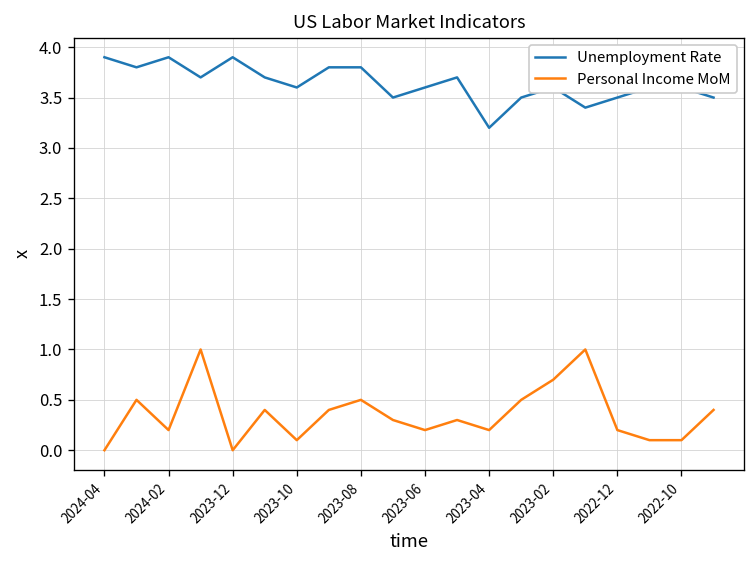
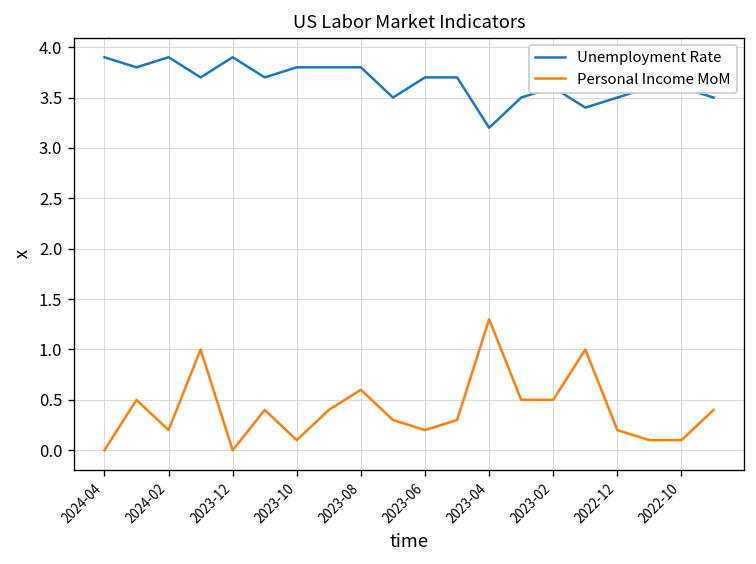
Unemployment Rate, 2023-10: 3.6 -> 3.8
Personal Income MoM, 2023-08: 0.5 -> 0.6
Unemployment Rate, 2023-06: 3.6 -> 3.7
Personal Income MoM, 2023-04: 0.2 -> 1.3
Personal Income MoM, 2023-02: 0.7 -> 0.5
